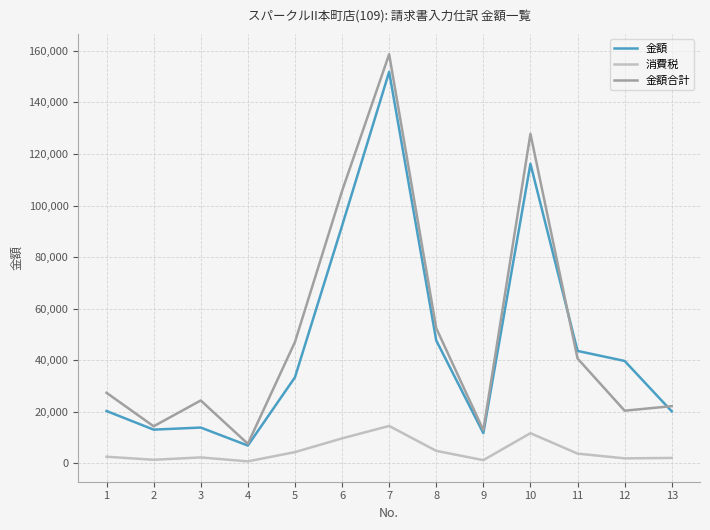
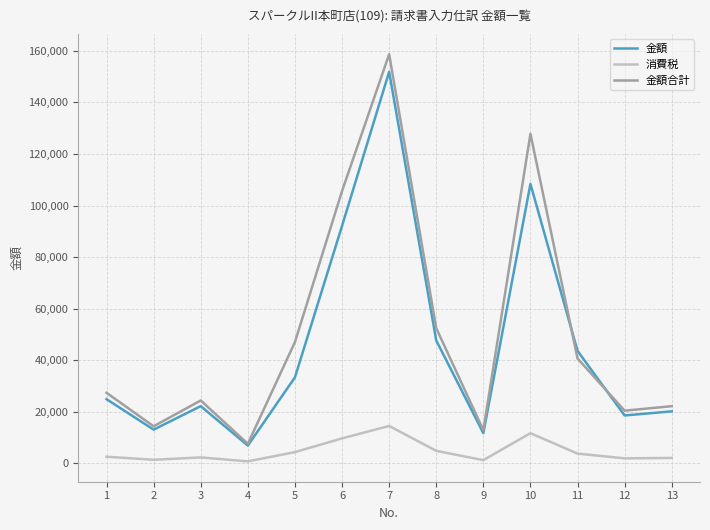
金額, 1: 20,000 -> 25,000
金額, 3: 14,000 -> 22,000
金額, 10: 116,000 -> 108,000
金額, 12: 40,000 -> 19,000
